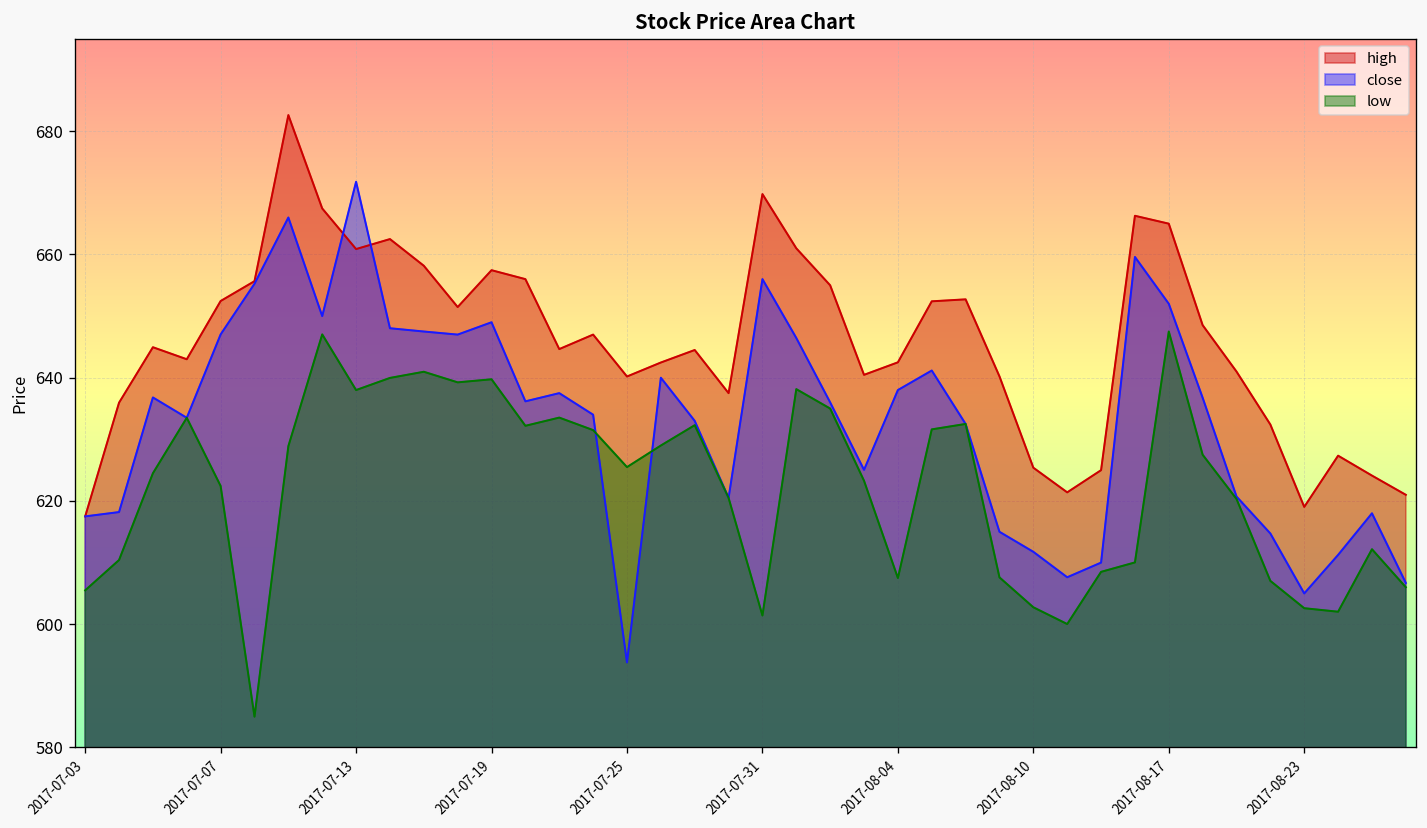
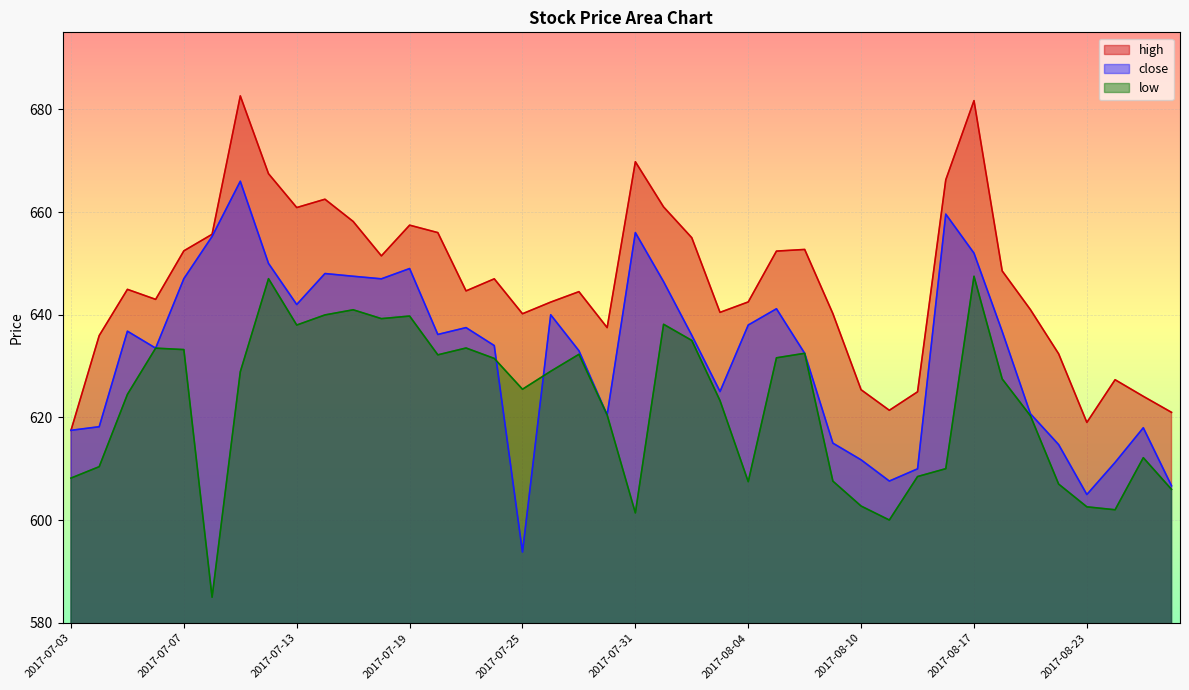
low, 2017-07-03: 606 -> 608
low, 2017-07-07: 622 -> 633
close, 2017-07-13: 672 -> 642
high, 2017-08-17: 665 -> 682
